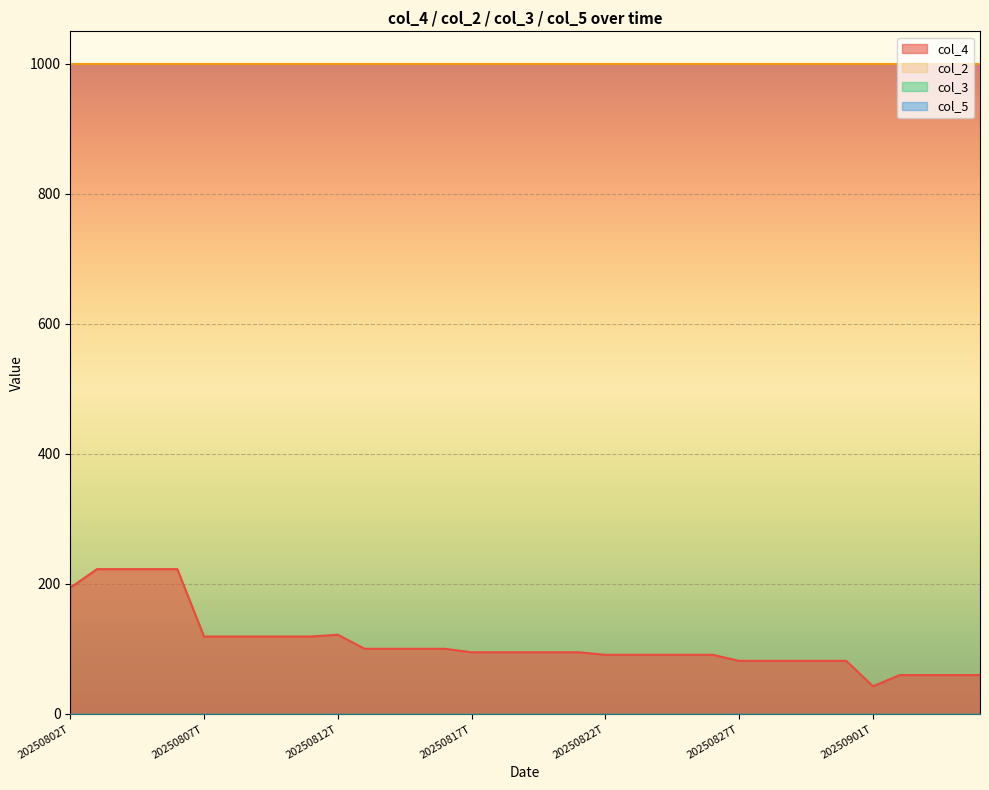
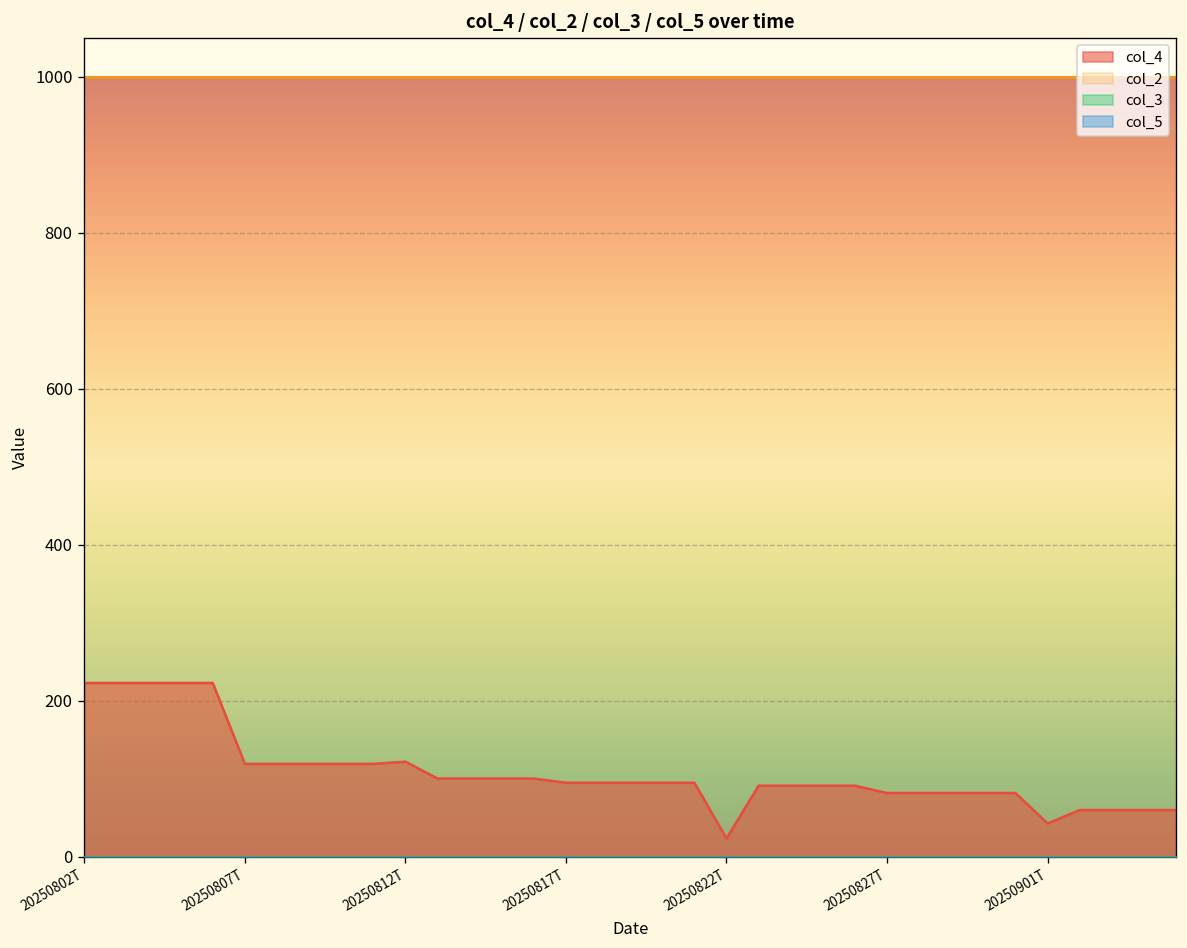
col_4, 20250802T: 190 -> 220
col_4, 20250822T: 90 -> 20
